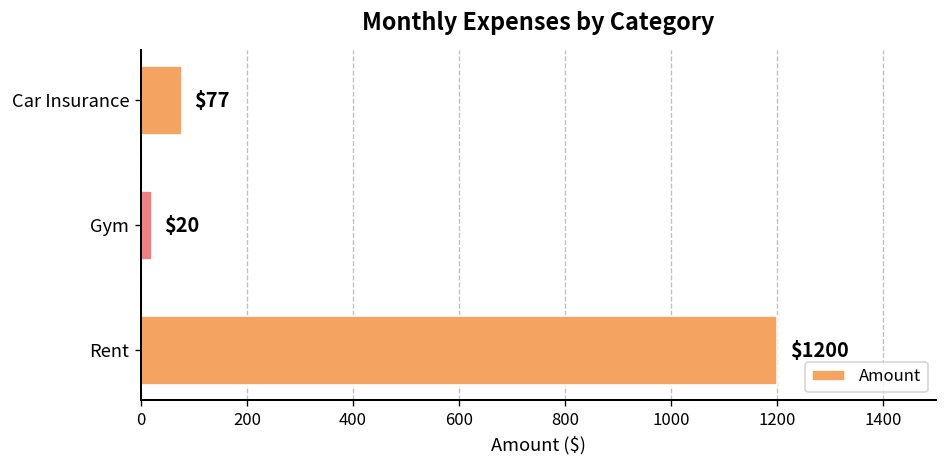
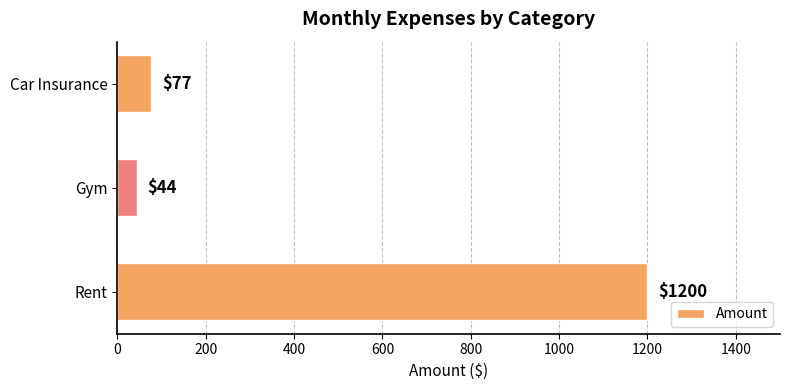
Gym: $20 -> $44
